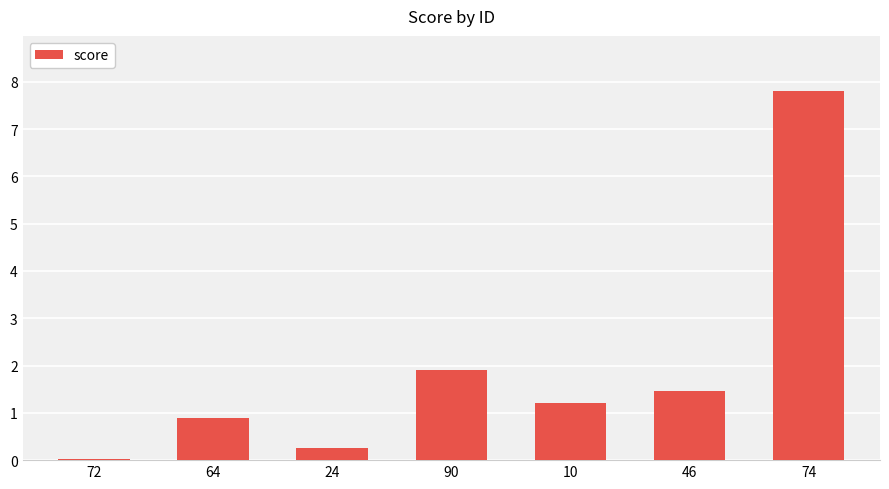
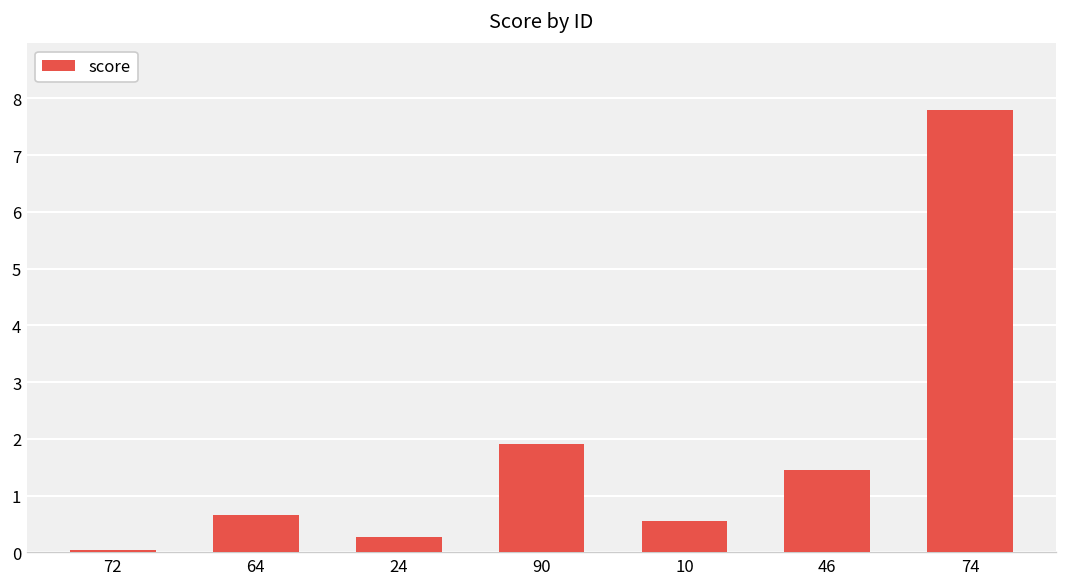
64: 0.9 -> 0.7
10: 1.2 -> 0.6
